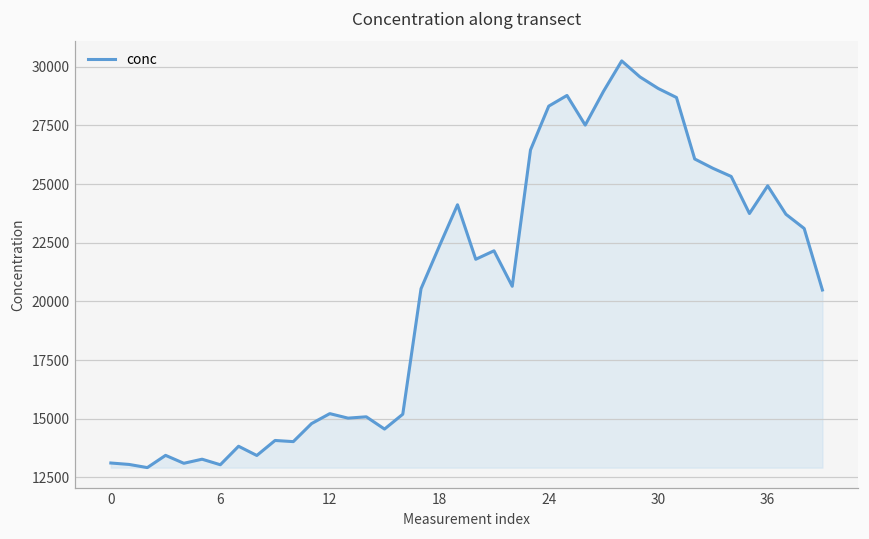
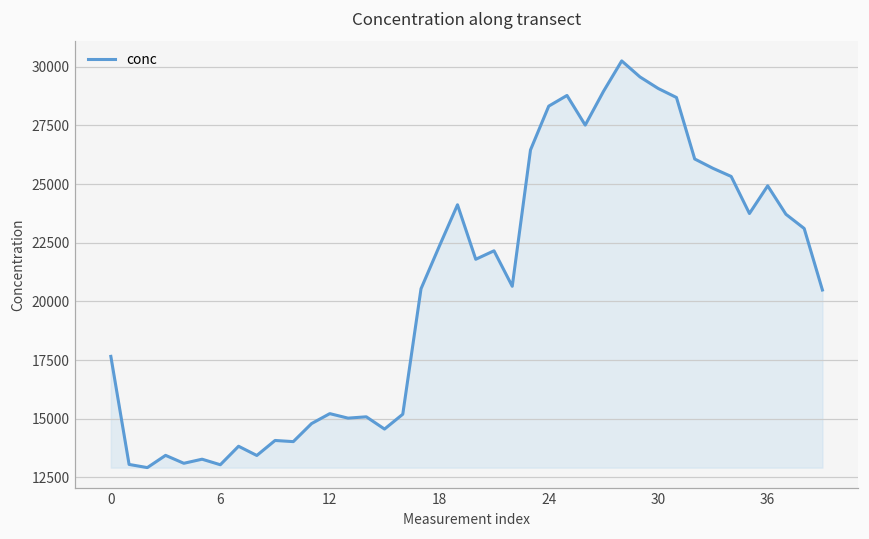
0: 13100 -> 17700
